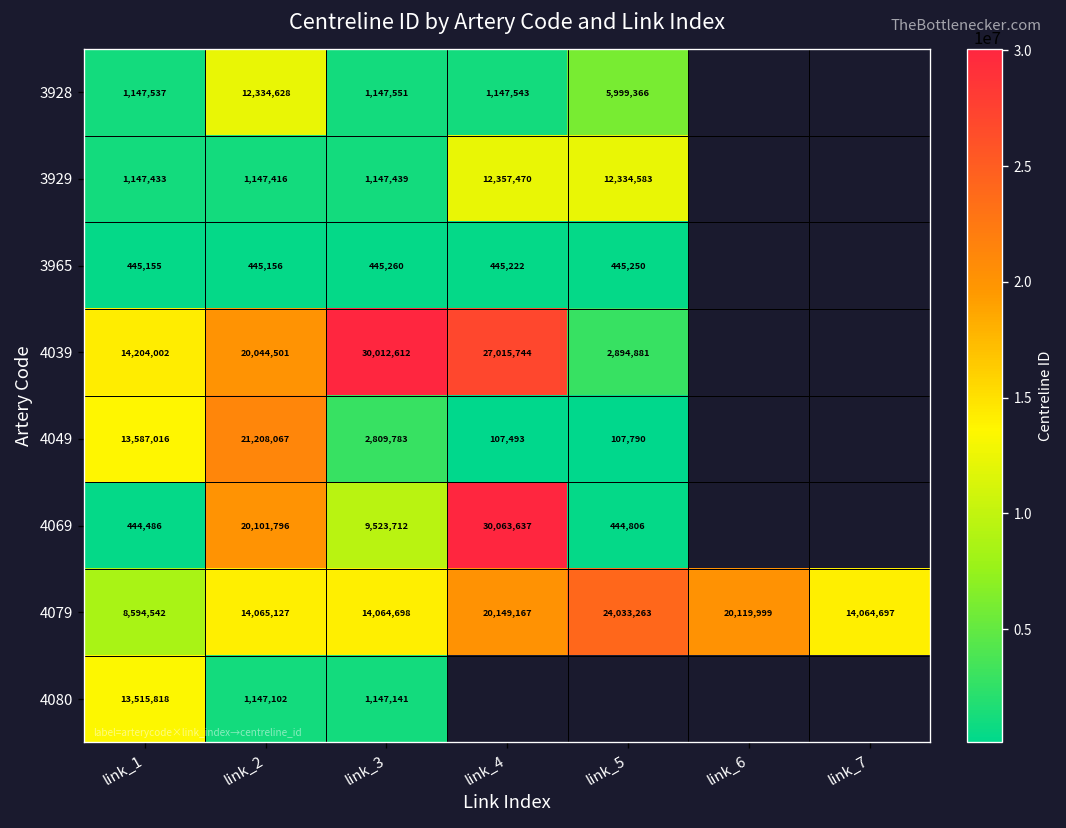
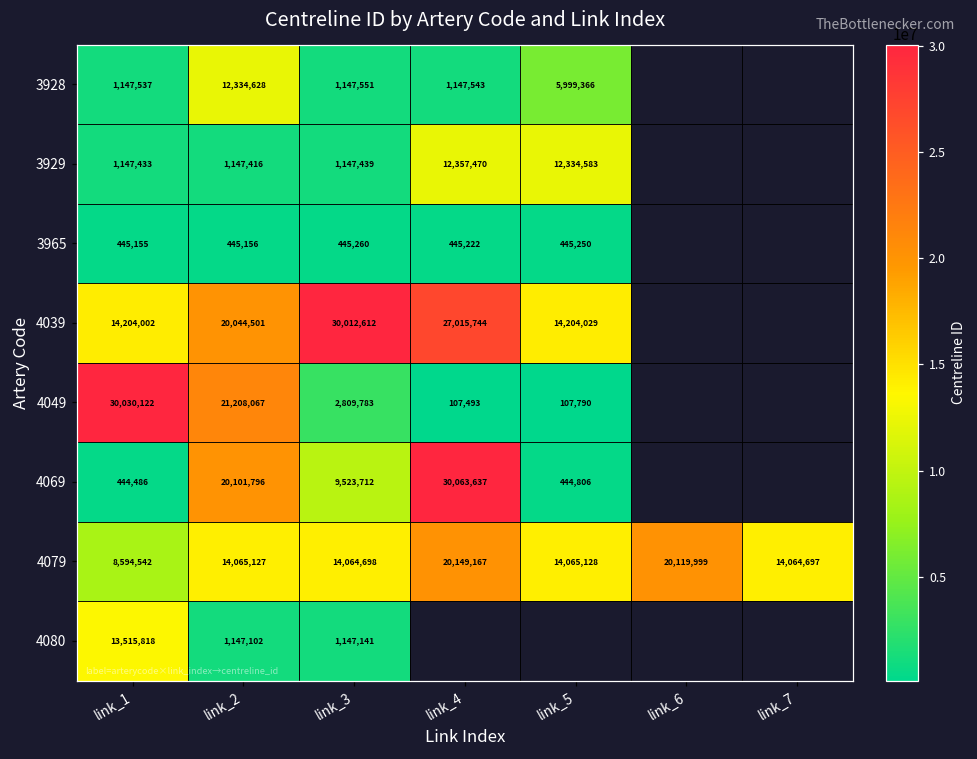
4039, link_5: 2,894,881 -> 14,204,029
4049, link_1: 13,587,016 -> 30,030,122
4079, link_5: 24,033,263 -> 14,065,128
